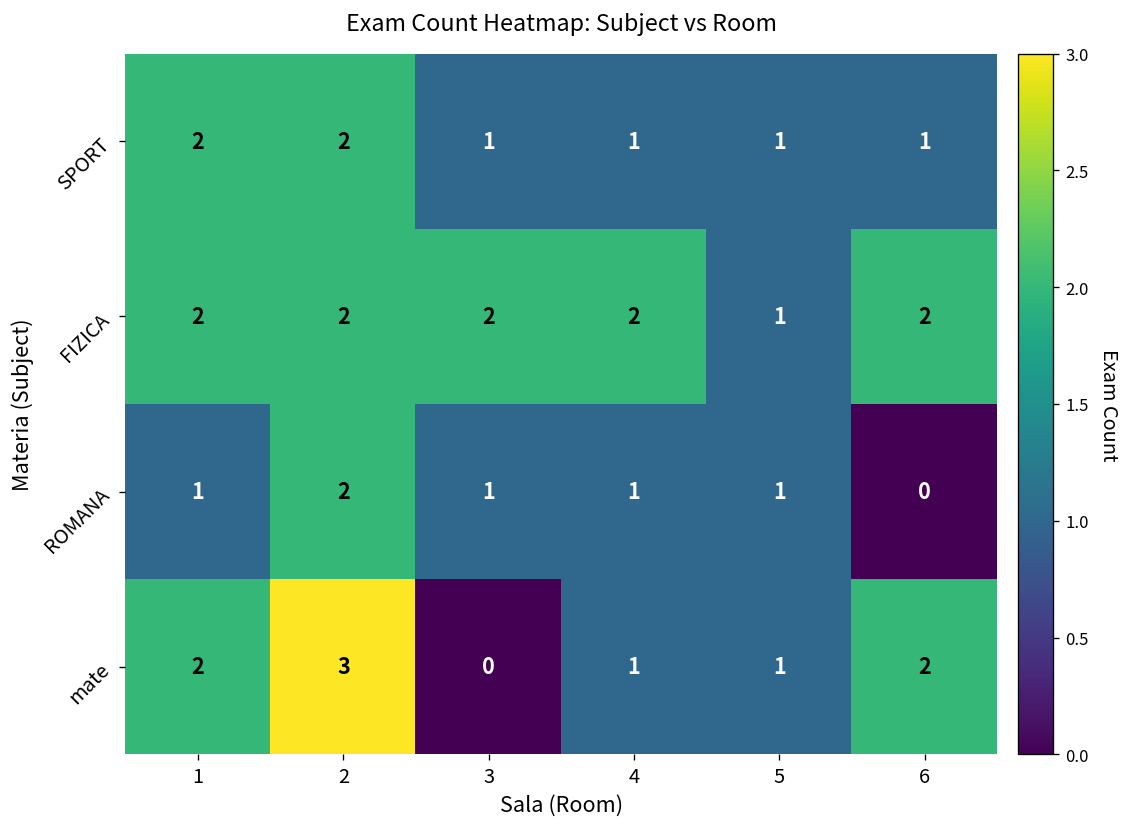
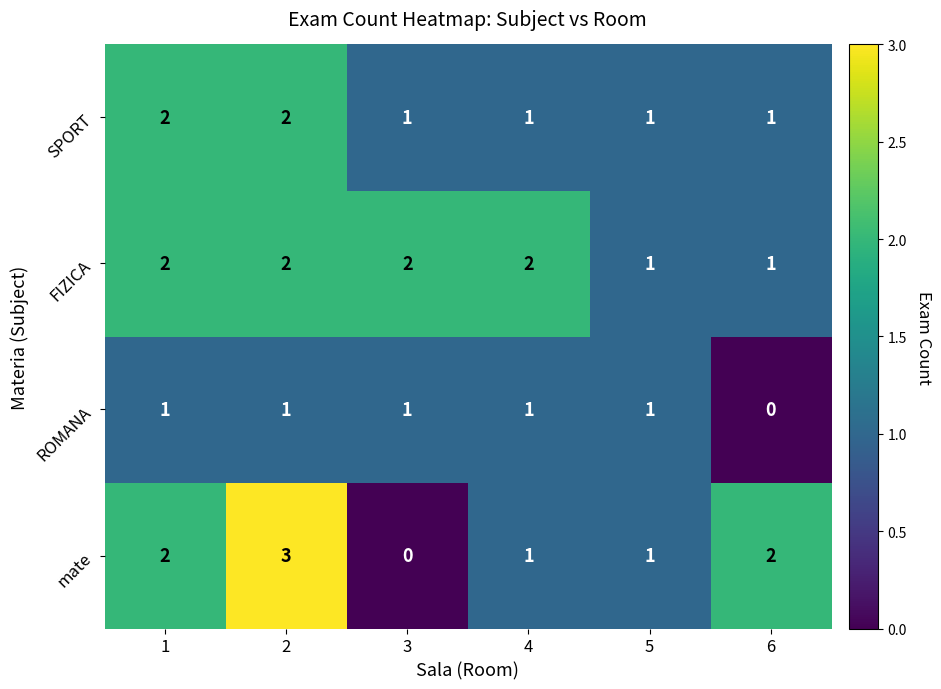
FIZICA, 6: 2 -> 1
ROMANA, 2: 2 -> 1
